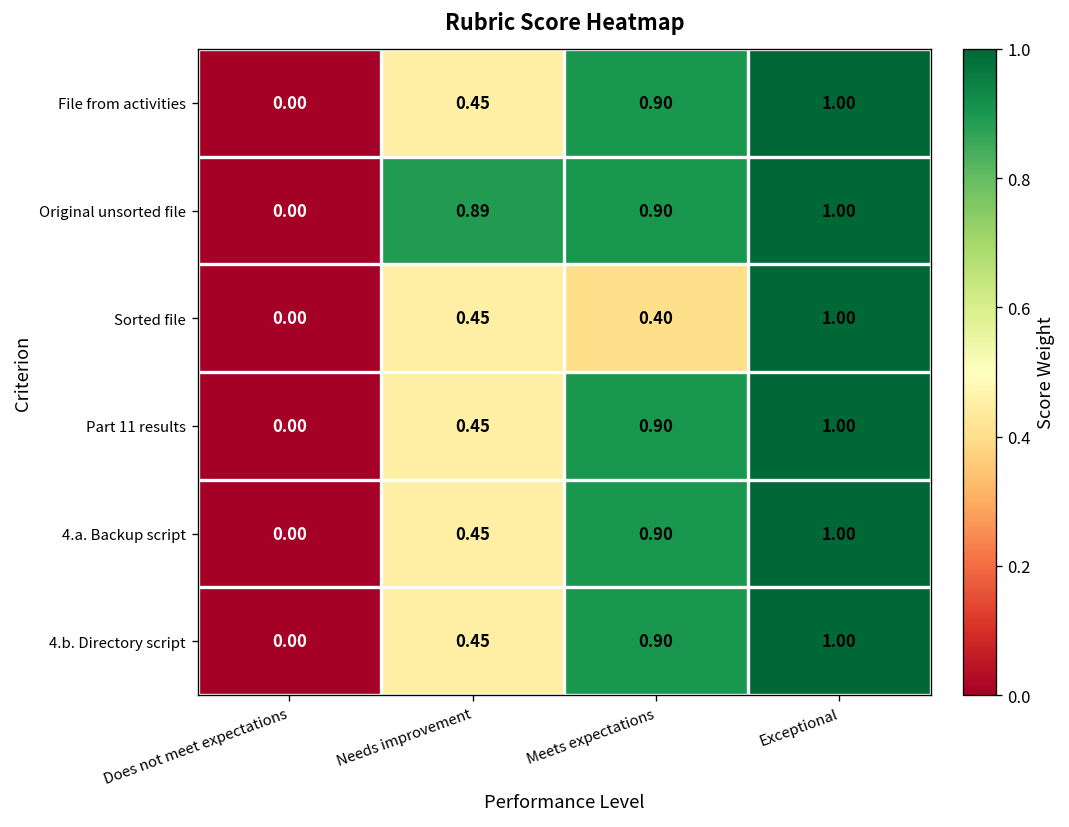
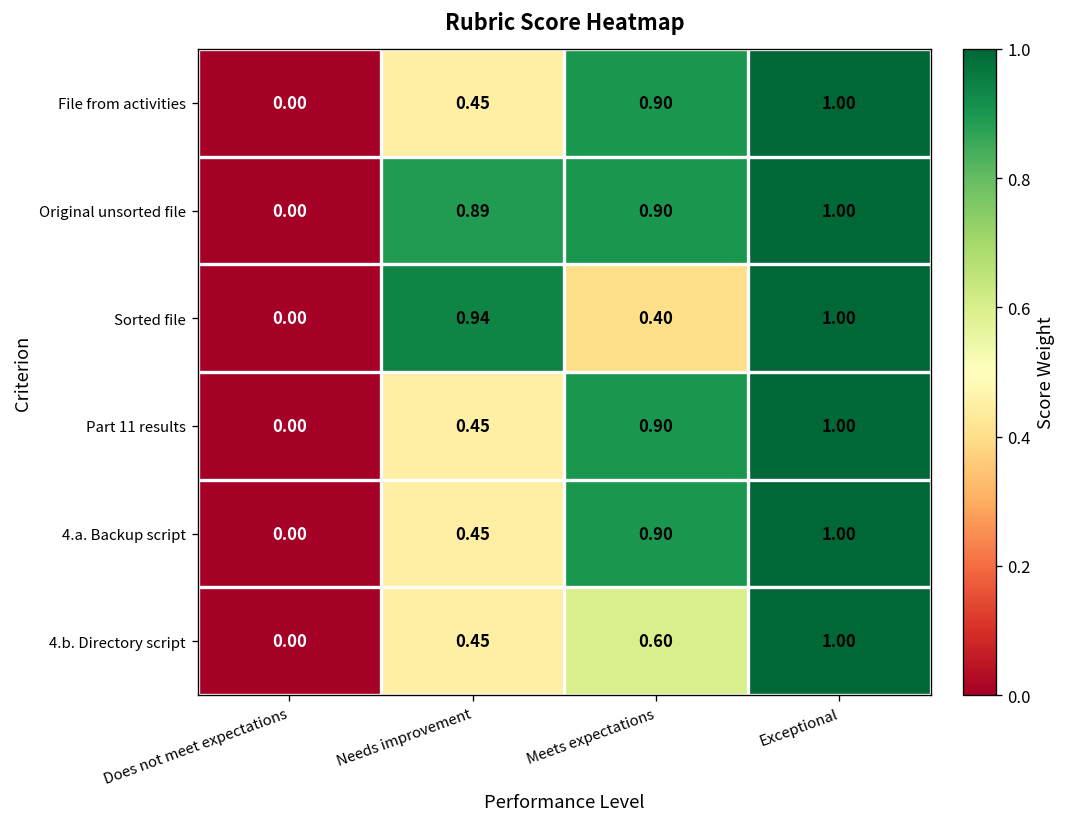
Sorted file, Needs improvement: 0.45 -> 0.94
4.b. Directory script, Meets expectations: 0.90 -> 0.60
